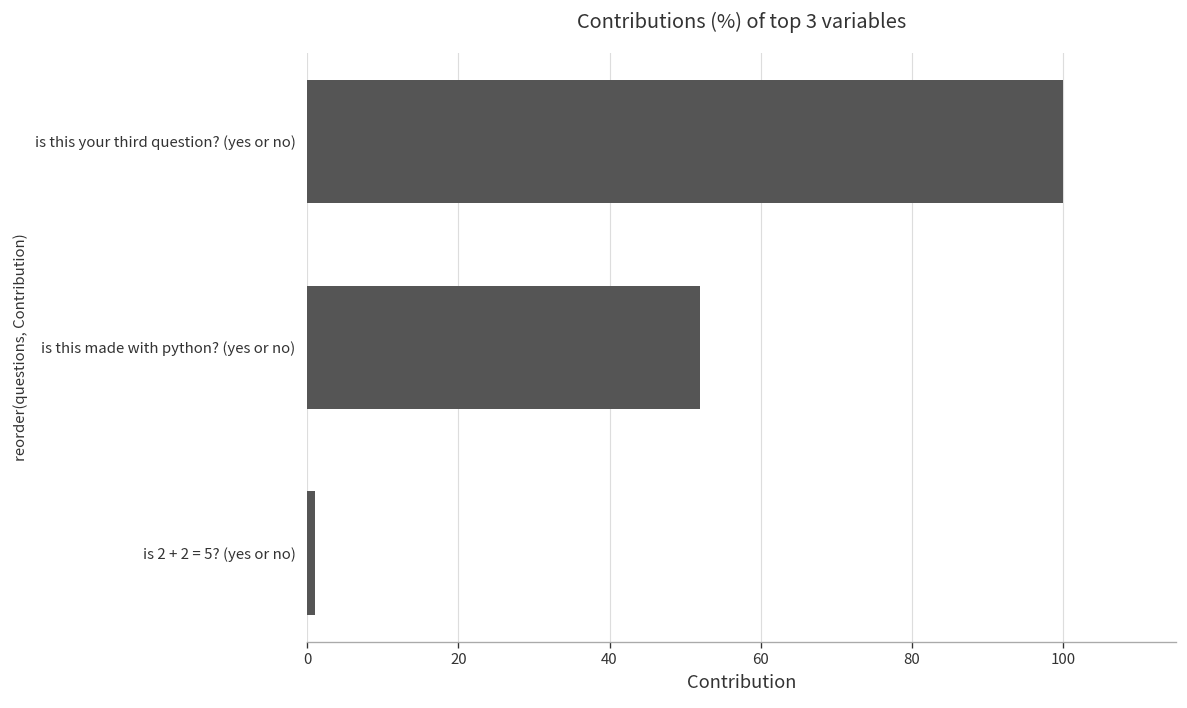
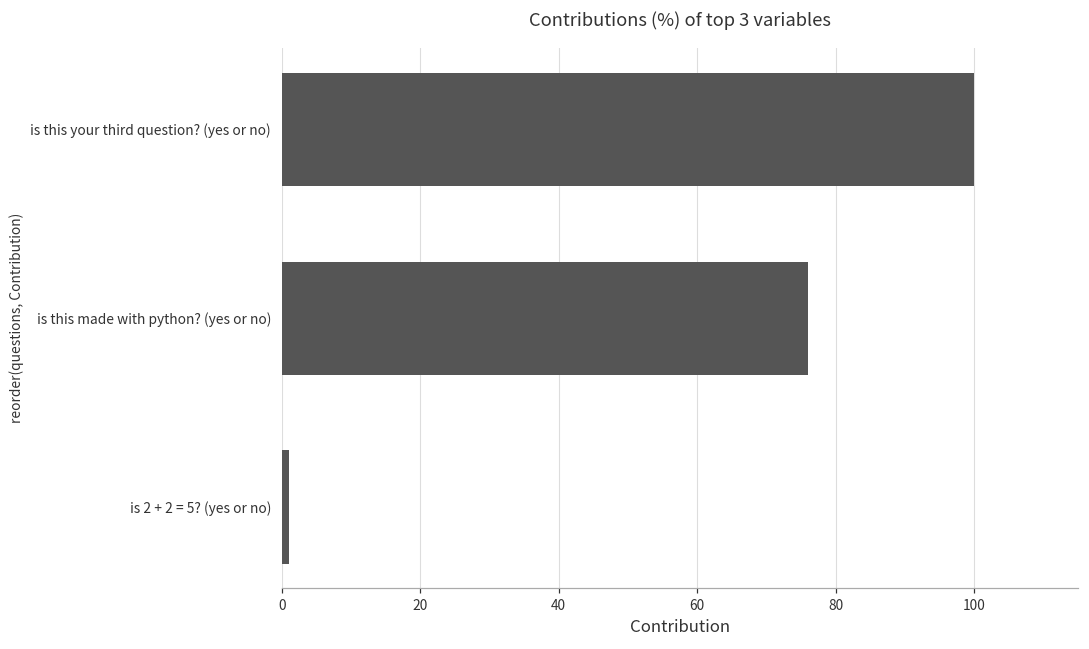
is this made with python? (yes or no): 52 -> 76
